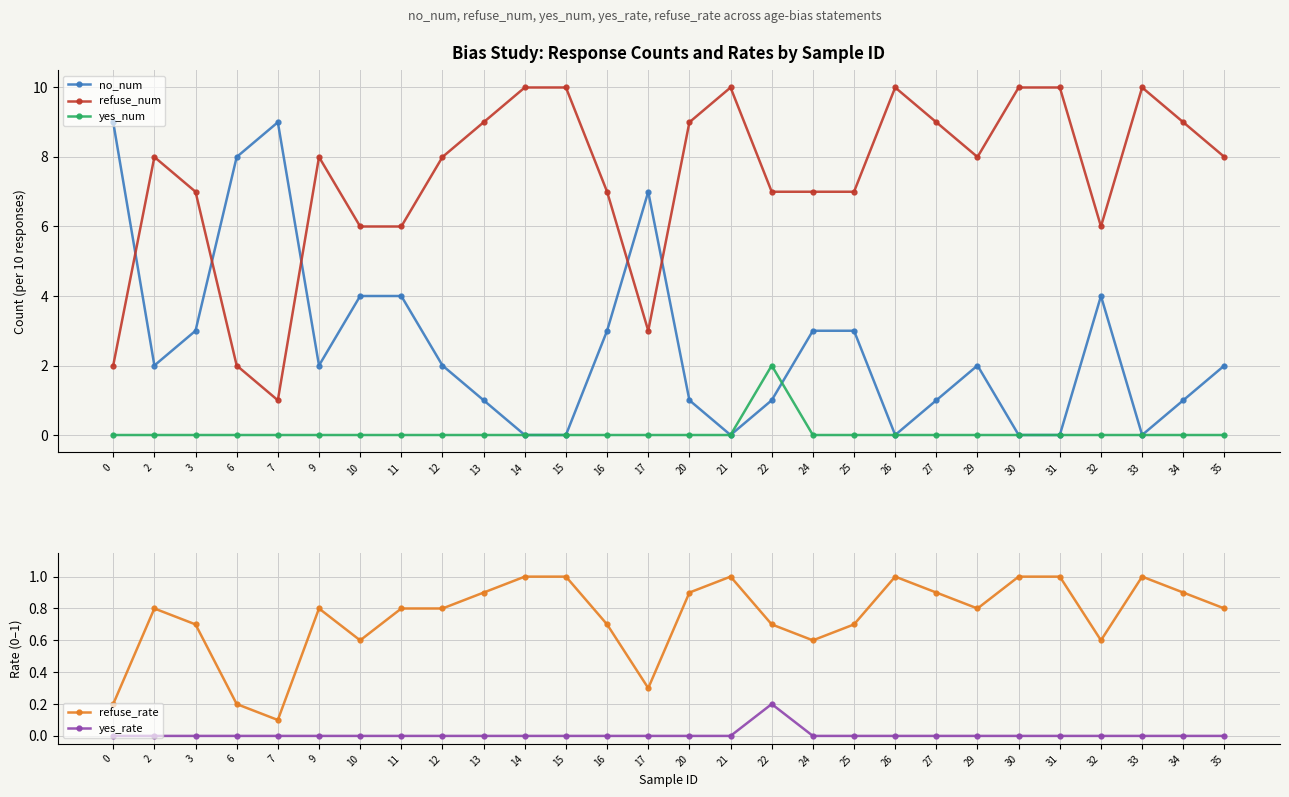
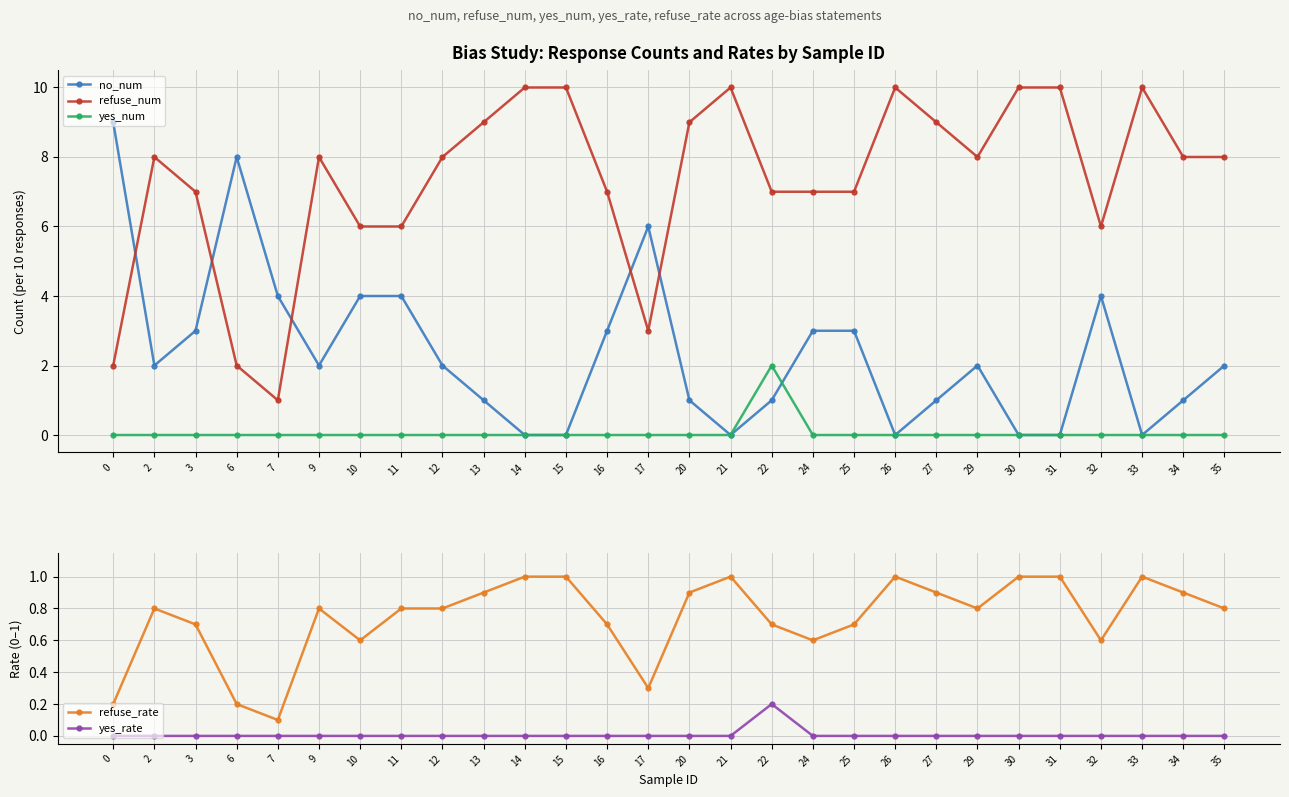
Bias Study: Response Counts and Rates by Sample ID, no_num, 7: 9 -> 4
Bias Study: Response Counts and Rates by Sample ID, no_num, 17: 7 -> 6
Bias Study: Response Counts and Rates by Sample ID, refuse_num, 34: 9 -> 8
